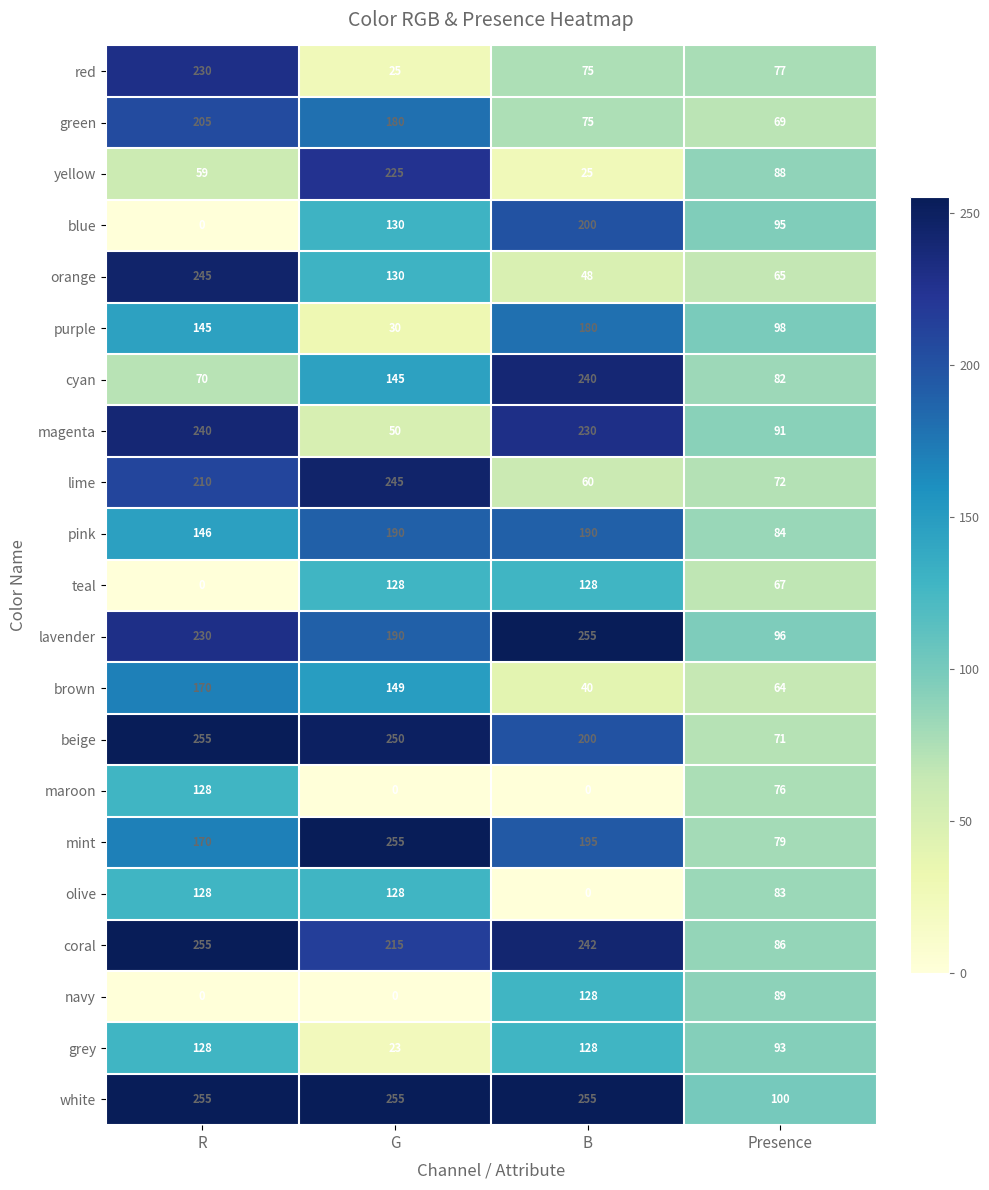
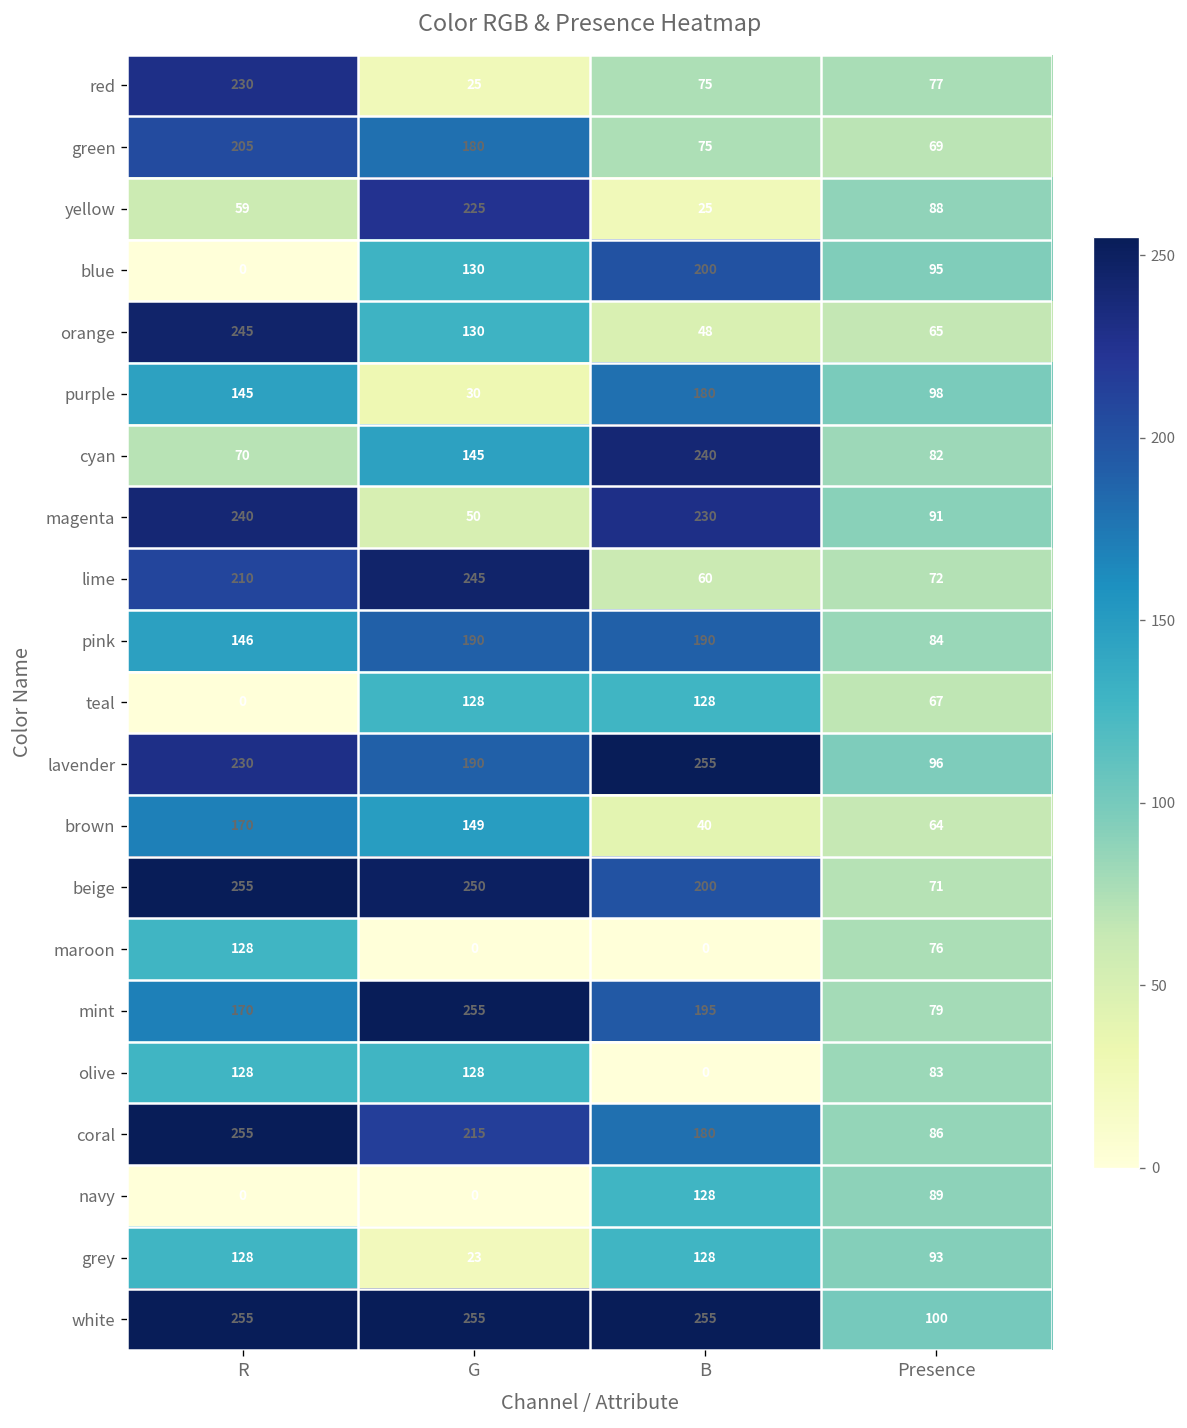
coral, B: 242 -> 180
